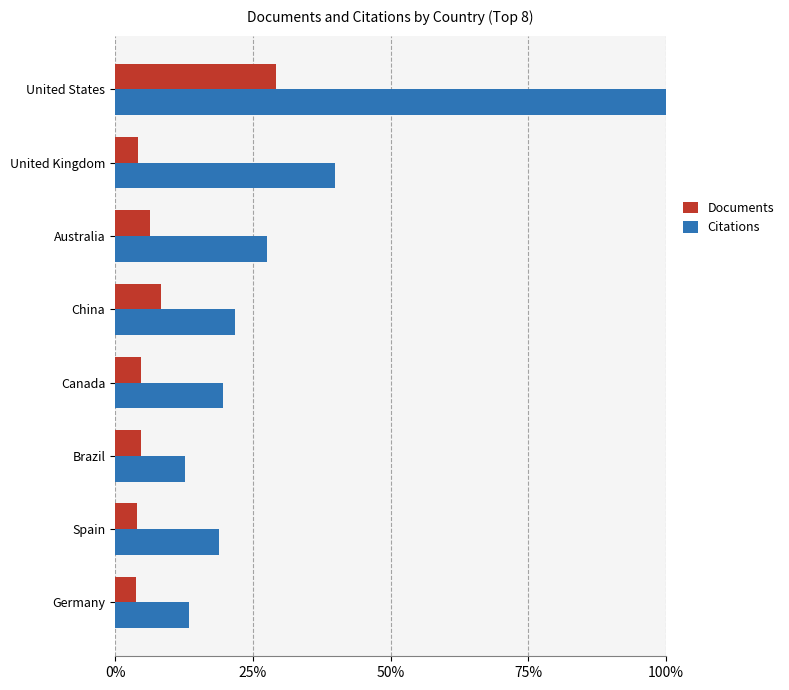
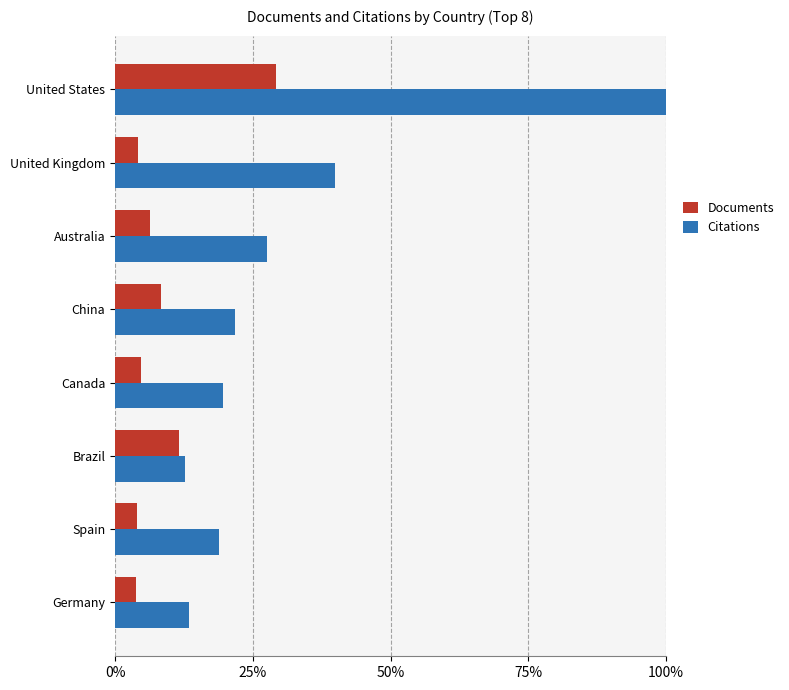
Documents, Brazil: 5% -> 12%
